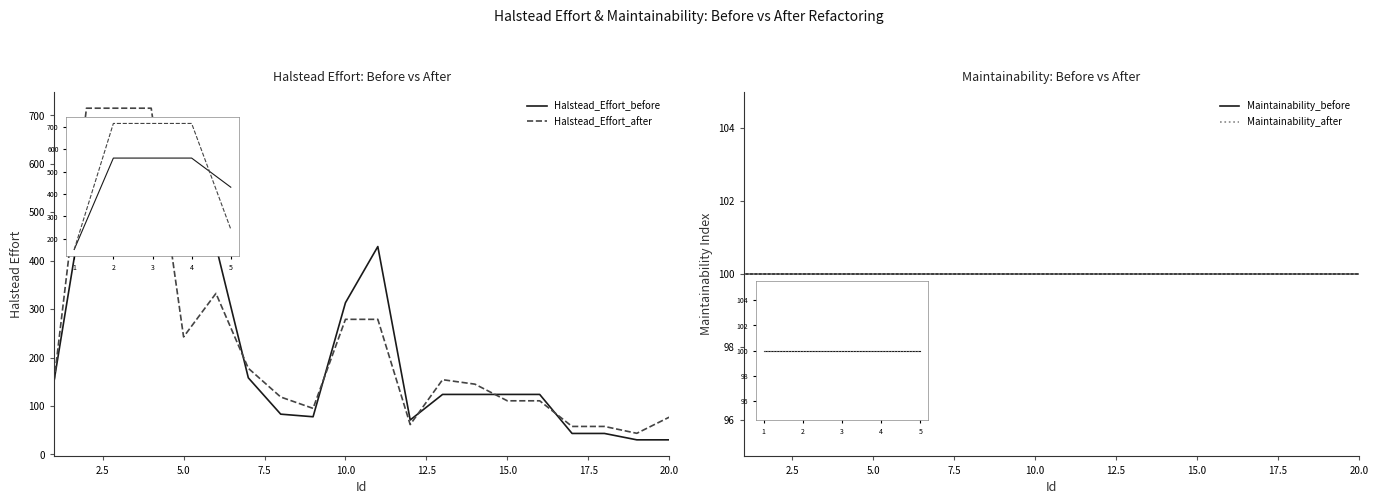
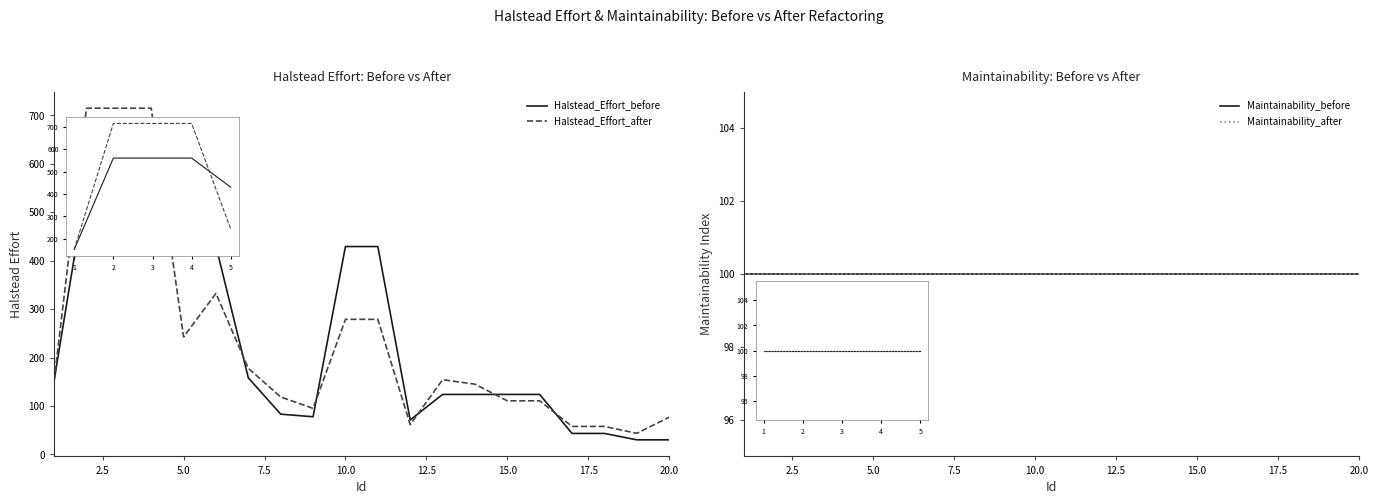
Halstead Effort: Before vs After, Halstead_Effort_before, 10.0: 310 -> 430
